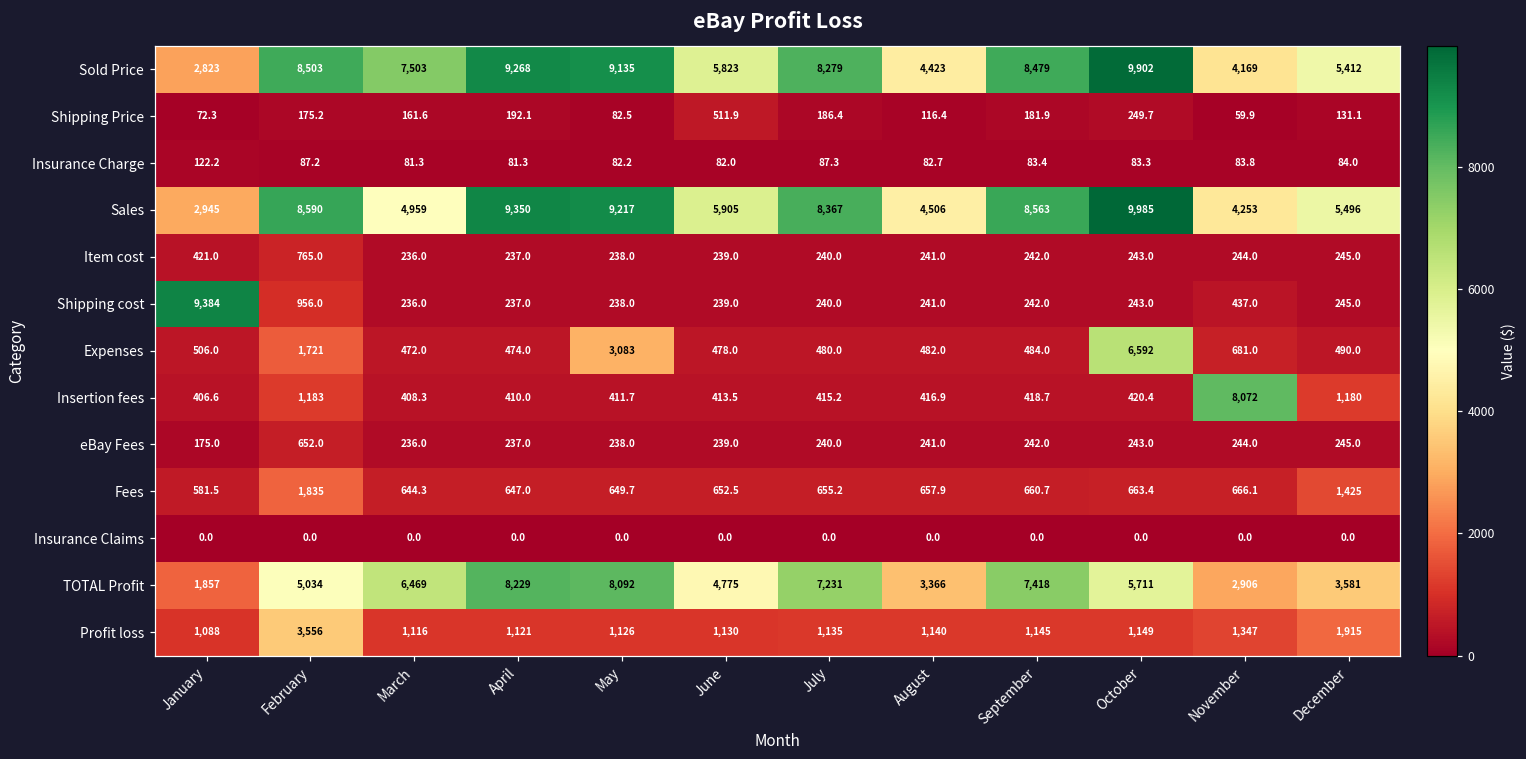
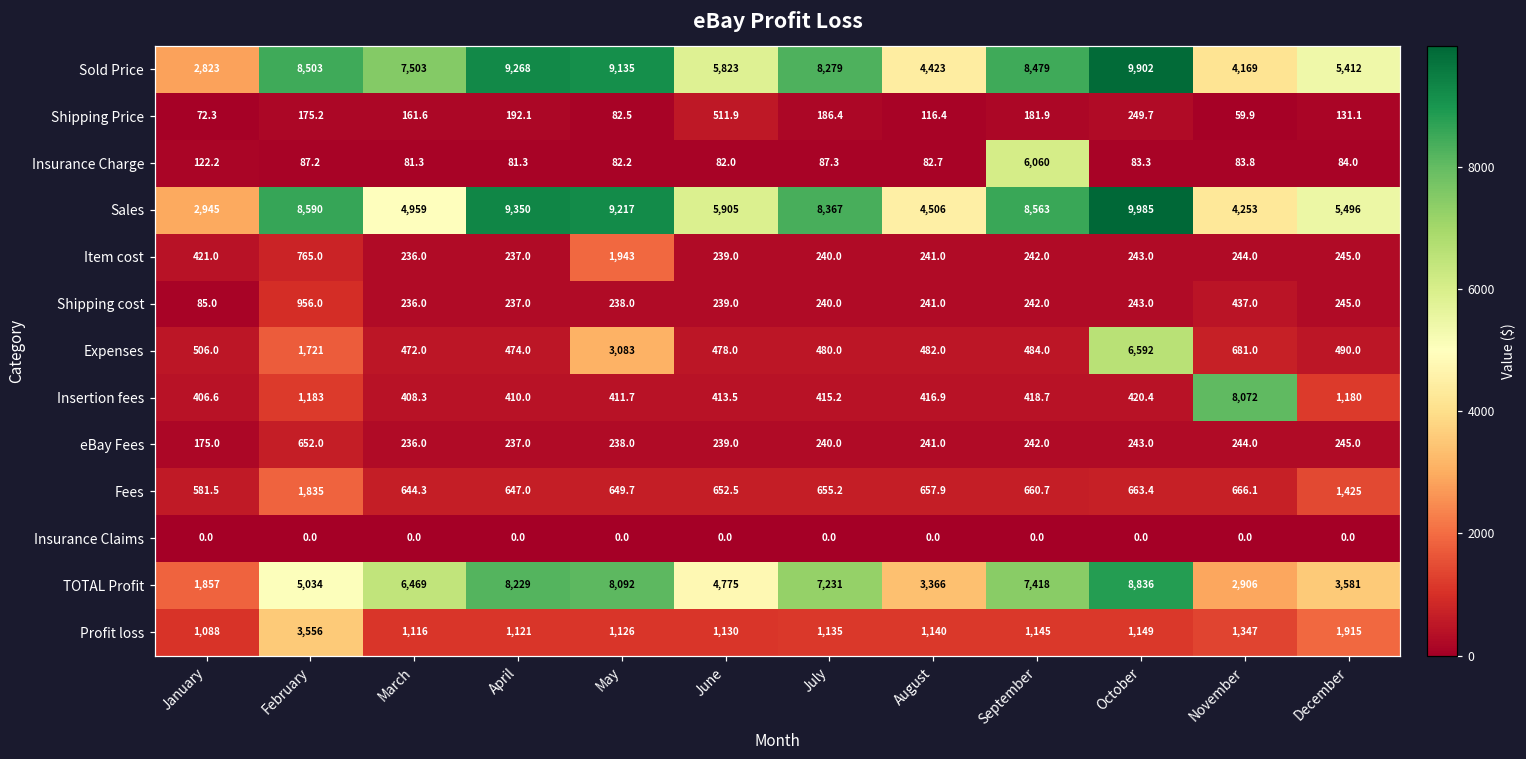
Insurance Charge, September: 83.4 -> 6,060
Item cost, May: 238.0 -> 1,943
Shipping cost, January: 9,384 -> 85.0
TOTAL Profit, October: 5,711 -> 8,836
